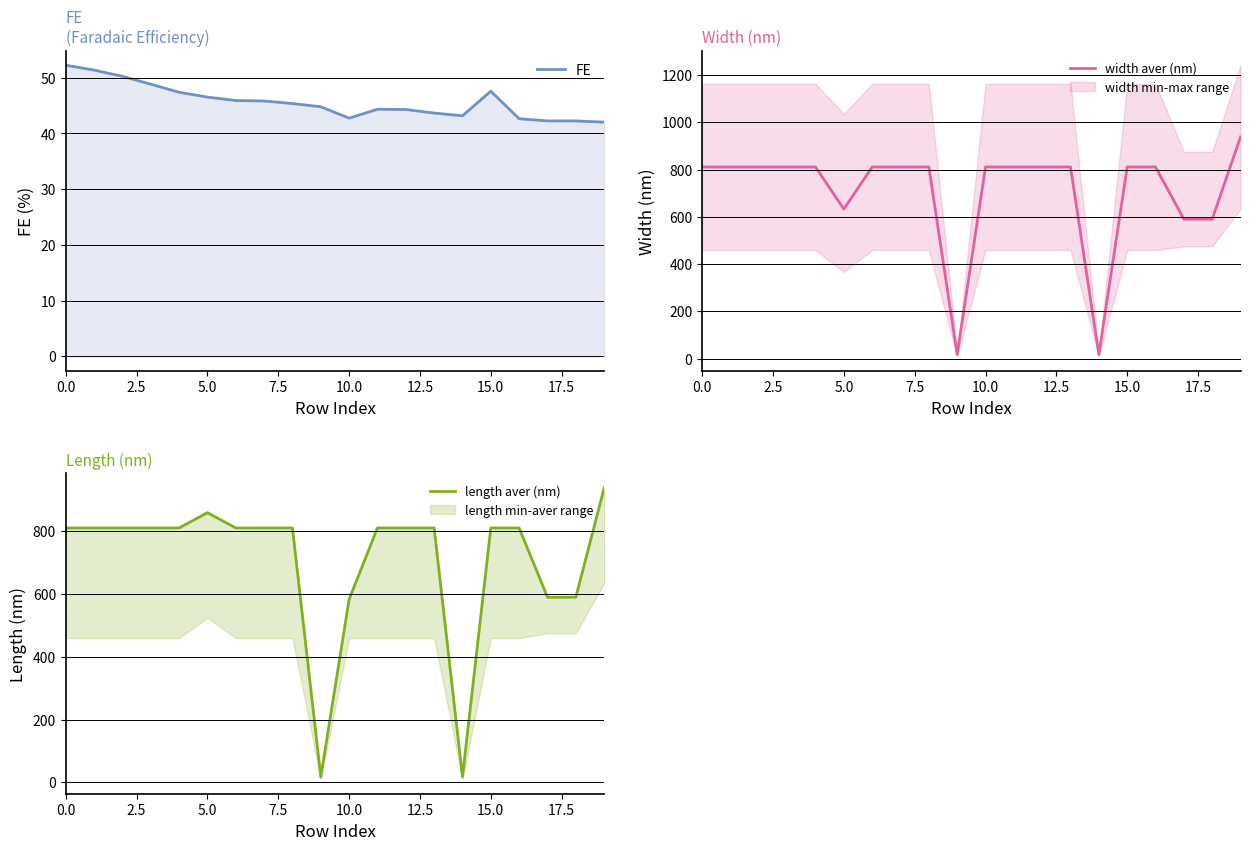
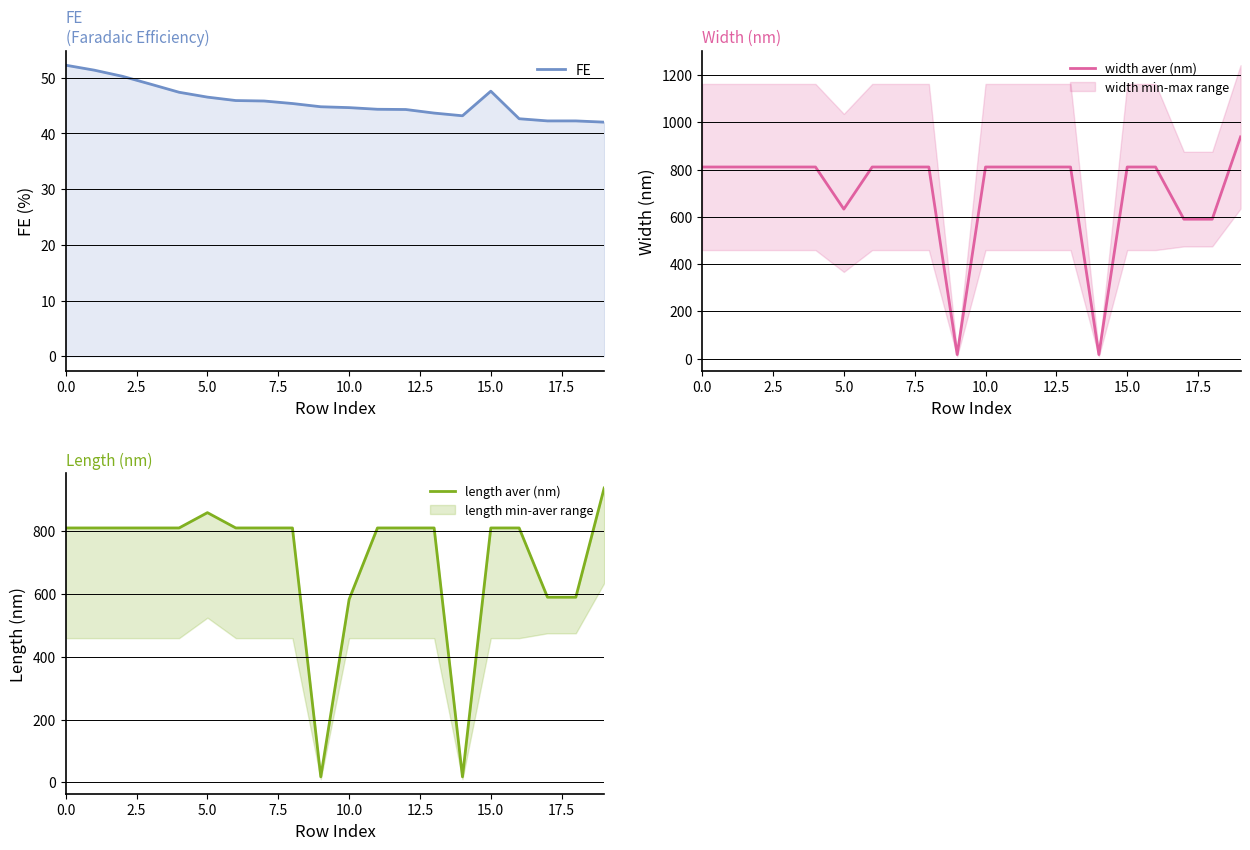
FE (Faradaic Efficiency), 10.0: 43 -> 45
